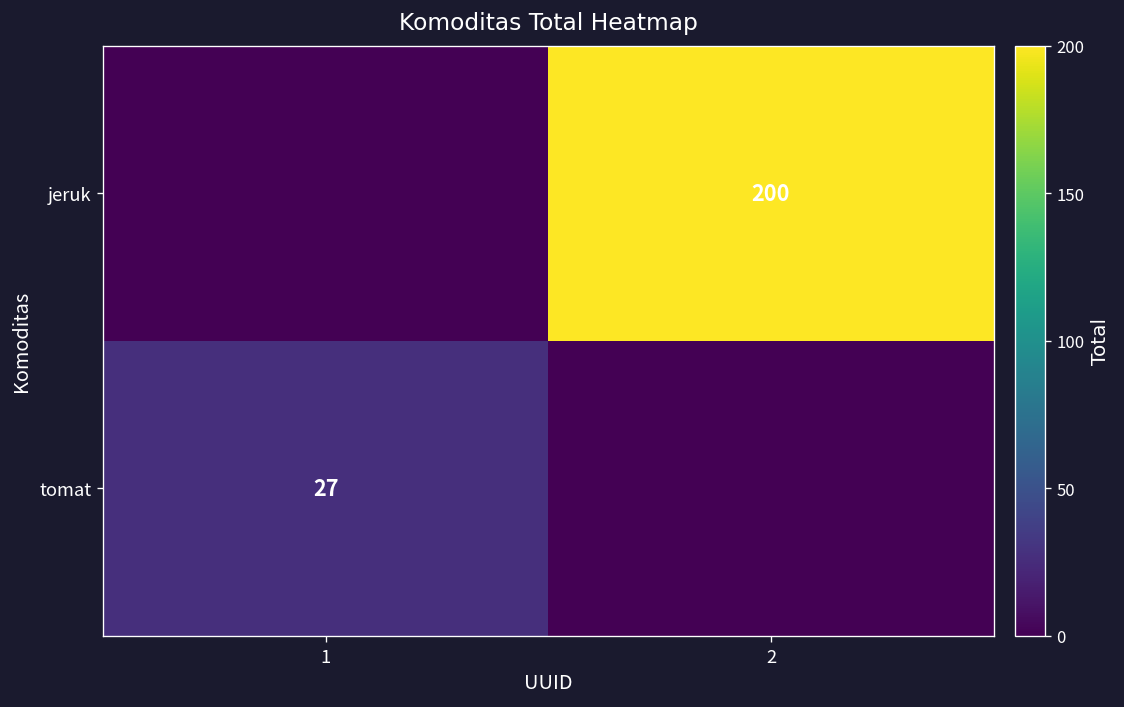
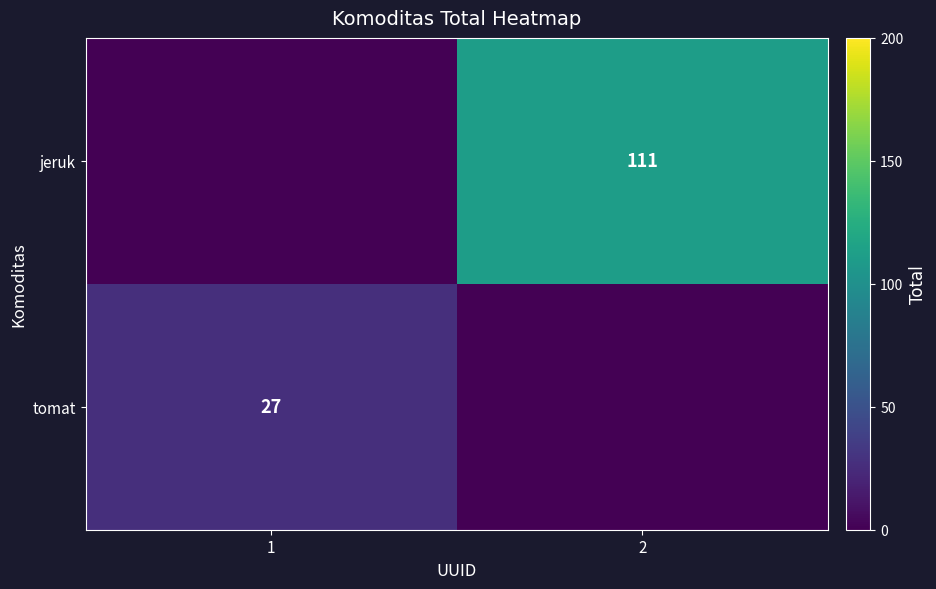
jeruk, 2: 200 -> 111
